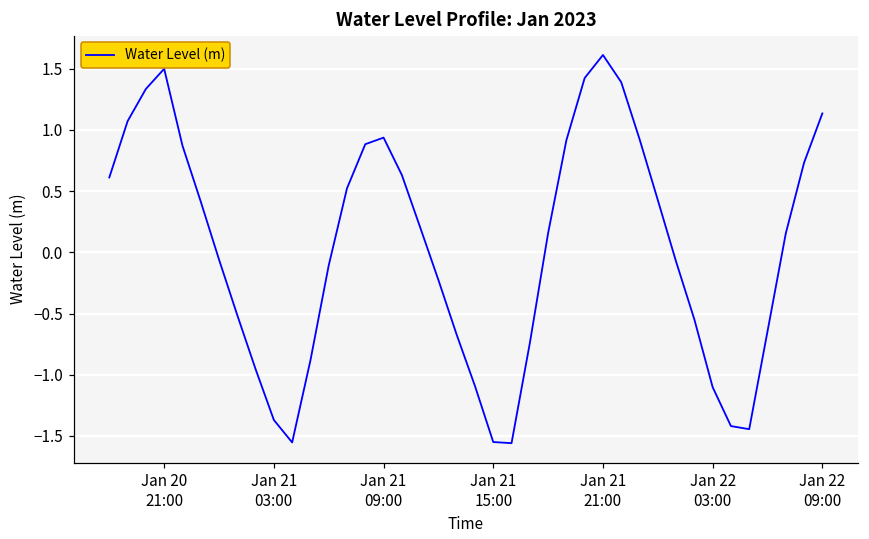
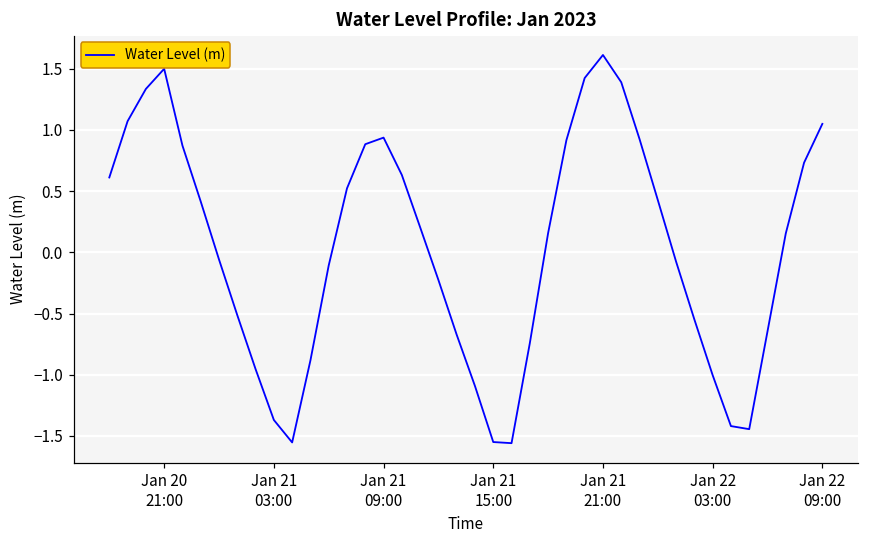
Jan 22 03:00: -1.10 -> -1.00
Jan 22 09:00: 1.13 -> 1.05
